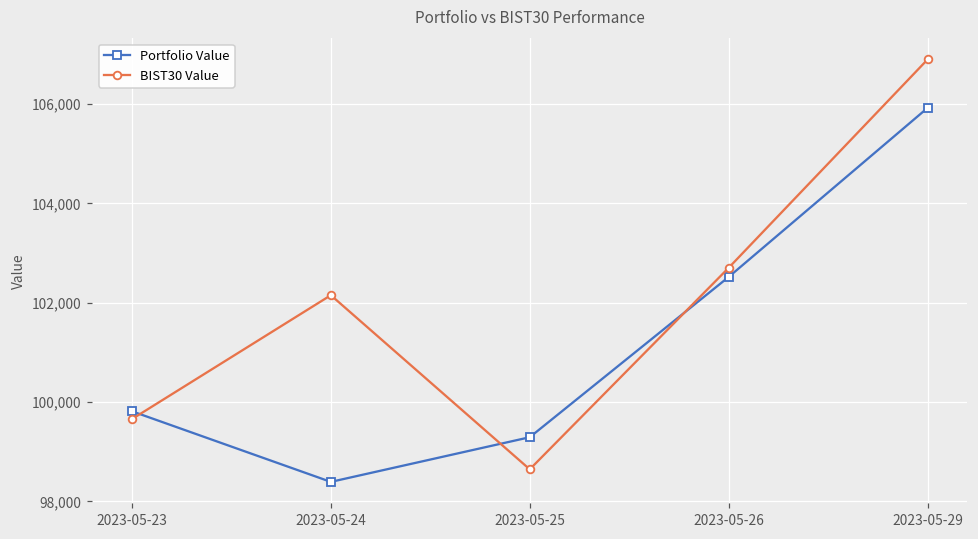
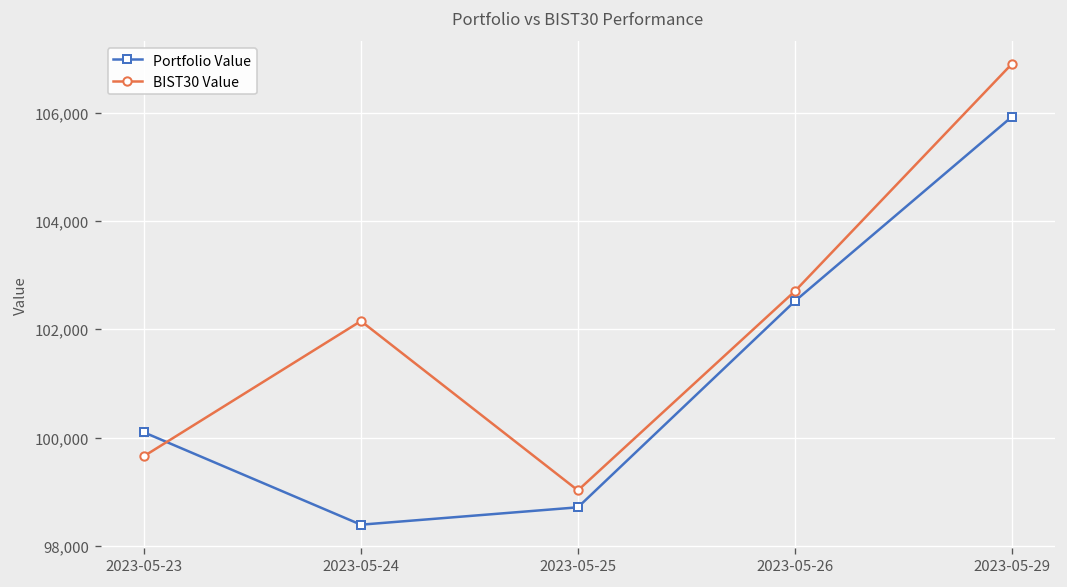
Portfolio Value, 2023-05-23: 99,800 -> 100,100
Portfolio Value, 2023-05-25: 99,300 -> 98,700
BIST30 Value, 2023-05-25: 98,600 -> 99,000
